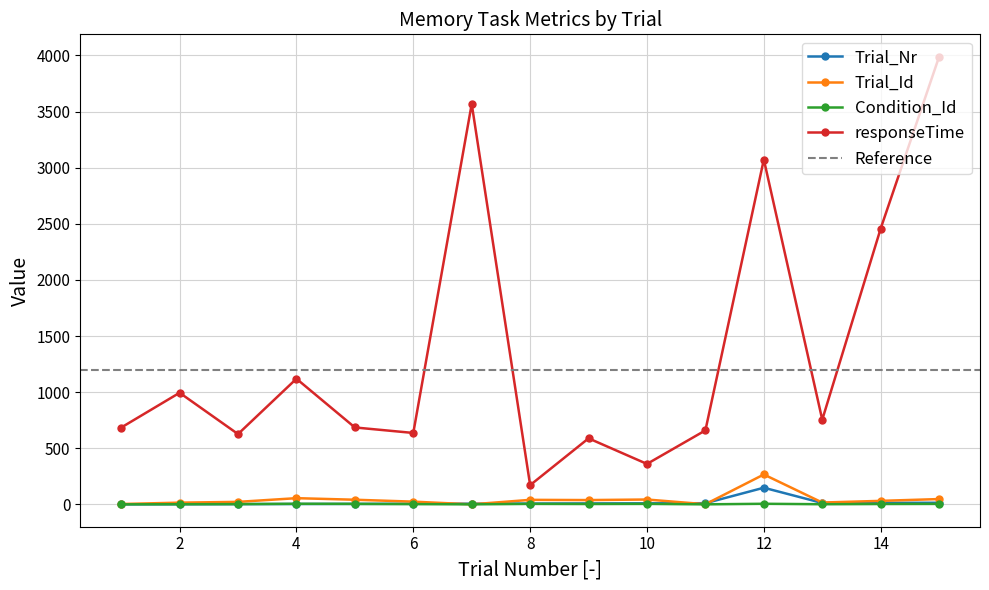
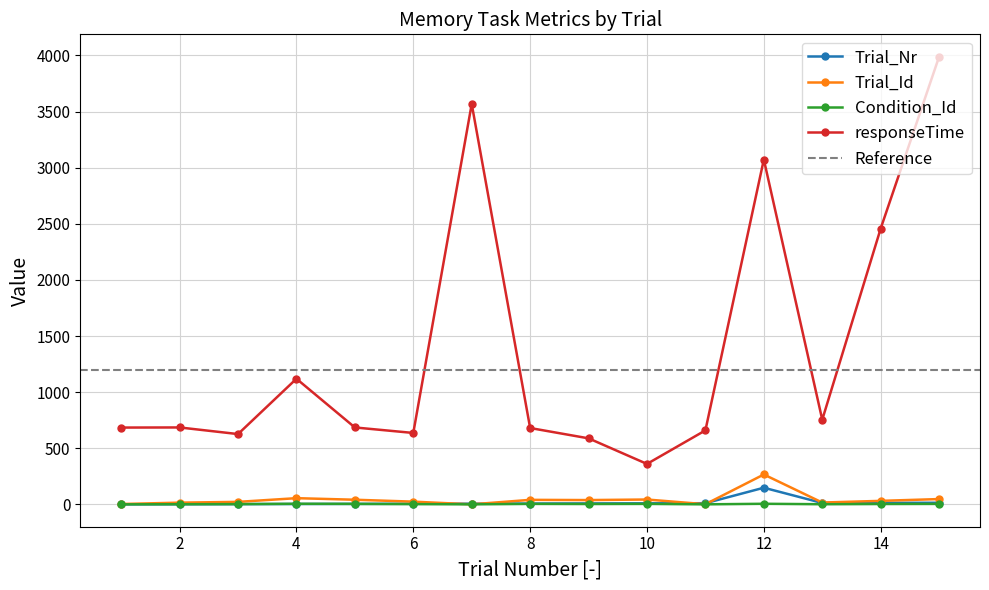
responseTime, 2: 1000 -> 690
responseTime, 8: 170 -> 680
